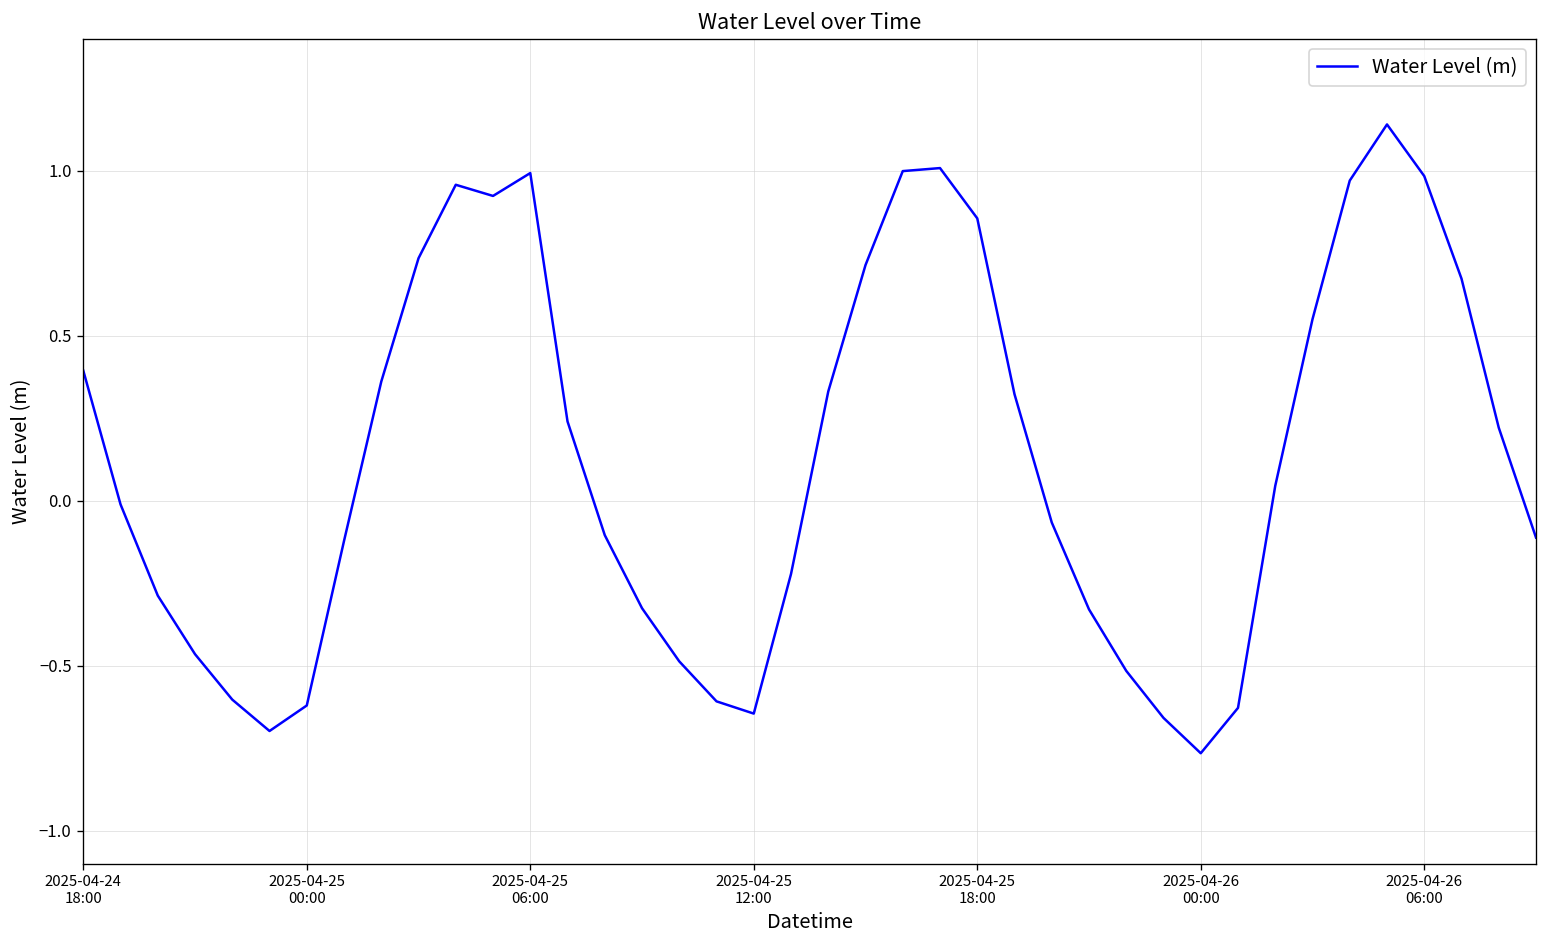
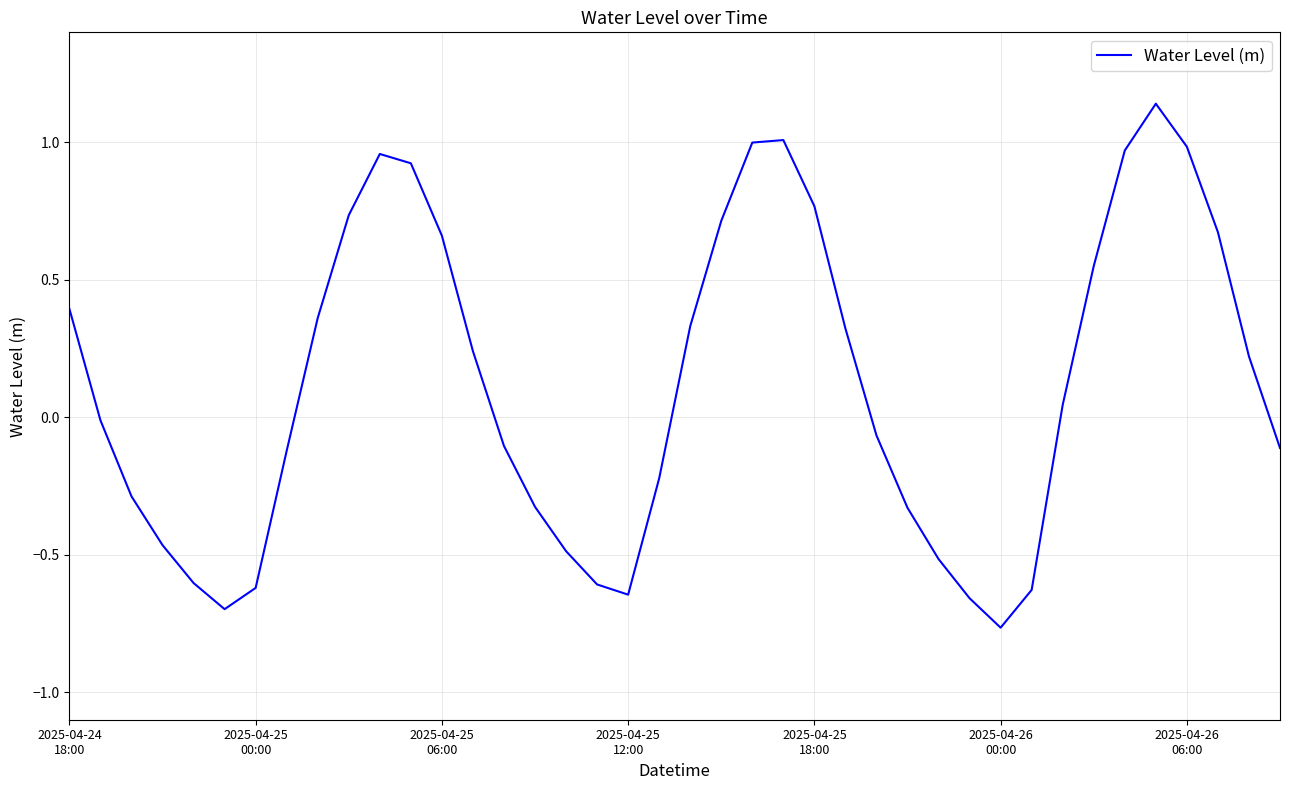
2025-04-25 06:00: 0.99 -> 0.66
2025-04-25 18:00: 0.86 -> 0.77
